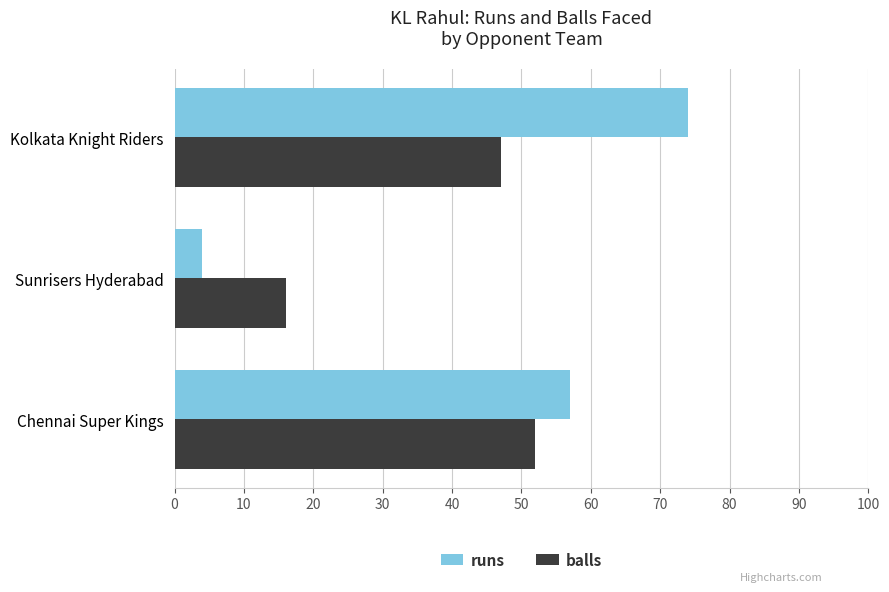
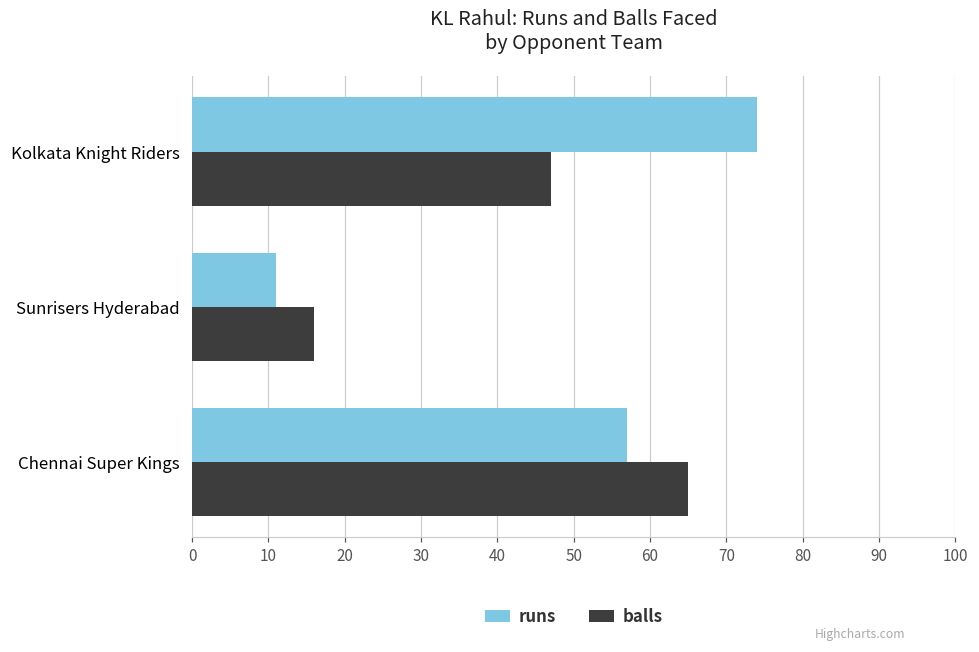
runs, Sunrisers Hyderabad: 4 -> 11
balls, Chennai Super Kings: 52 -> 65
